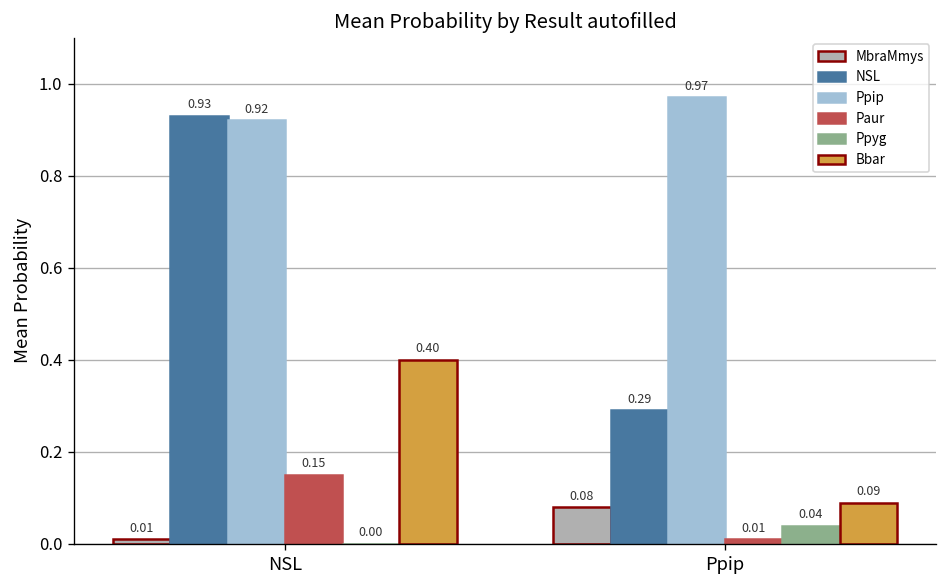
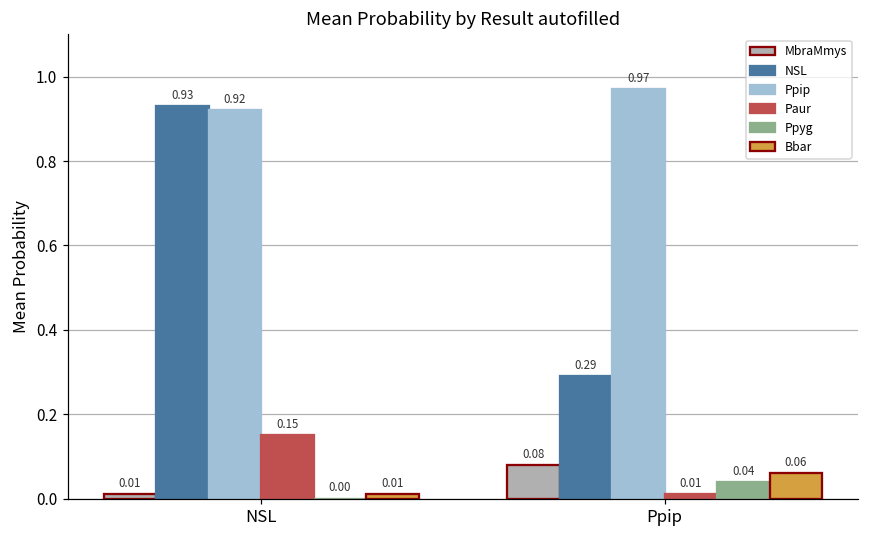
Bbar, NSL: 0.40 -> 0.01
Bbar, Ppip: 0.09 -> 0.06
